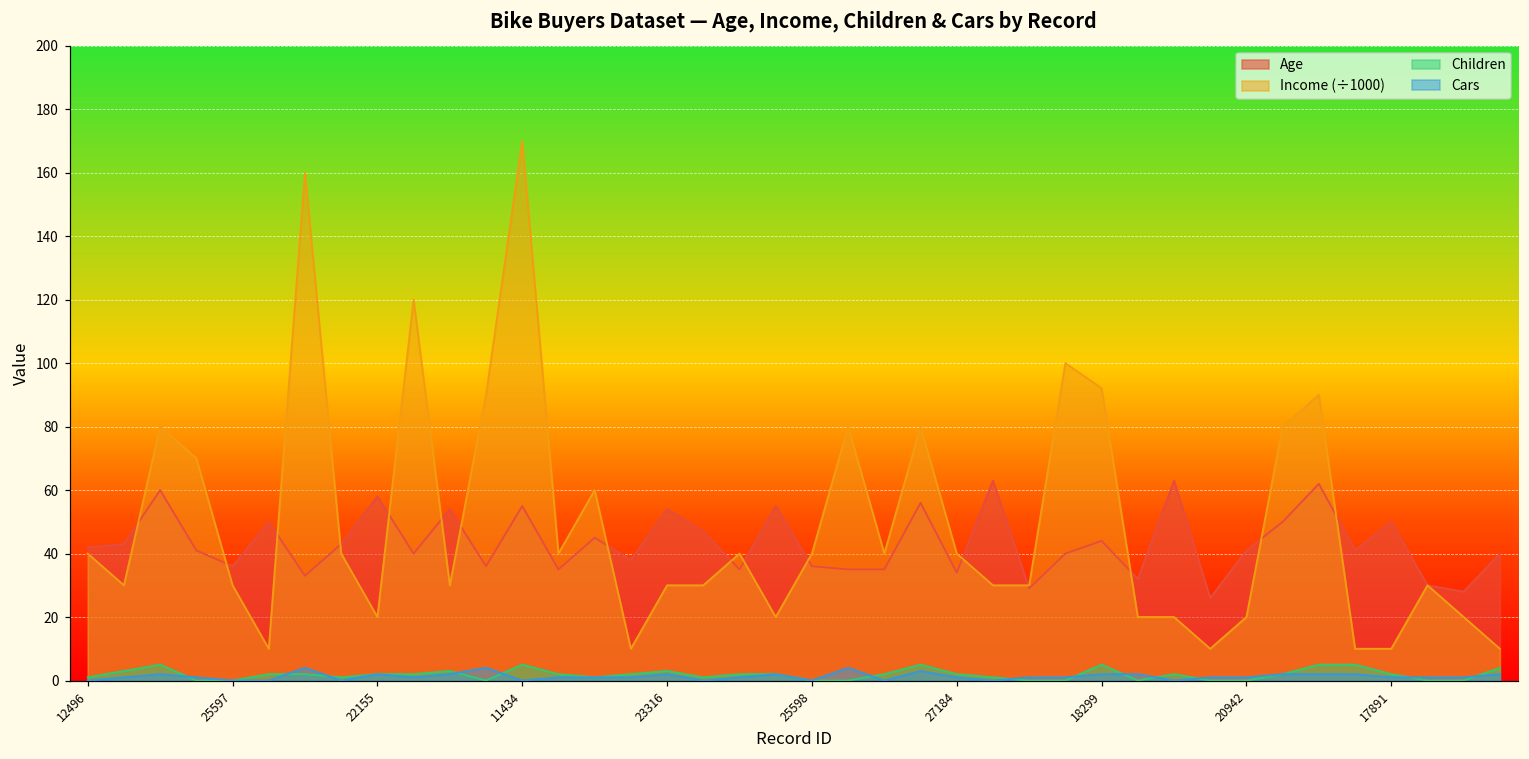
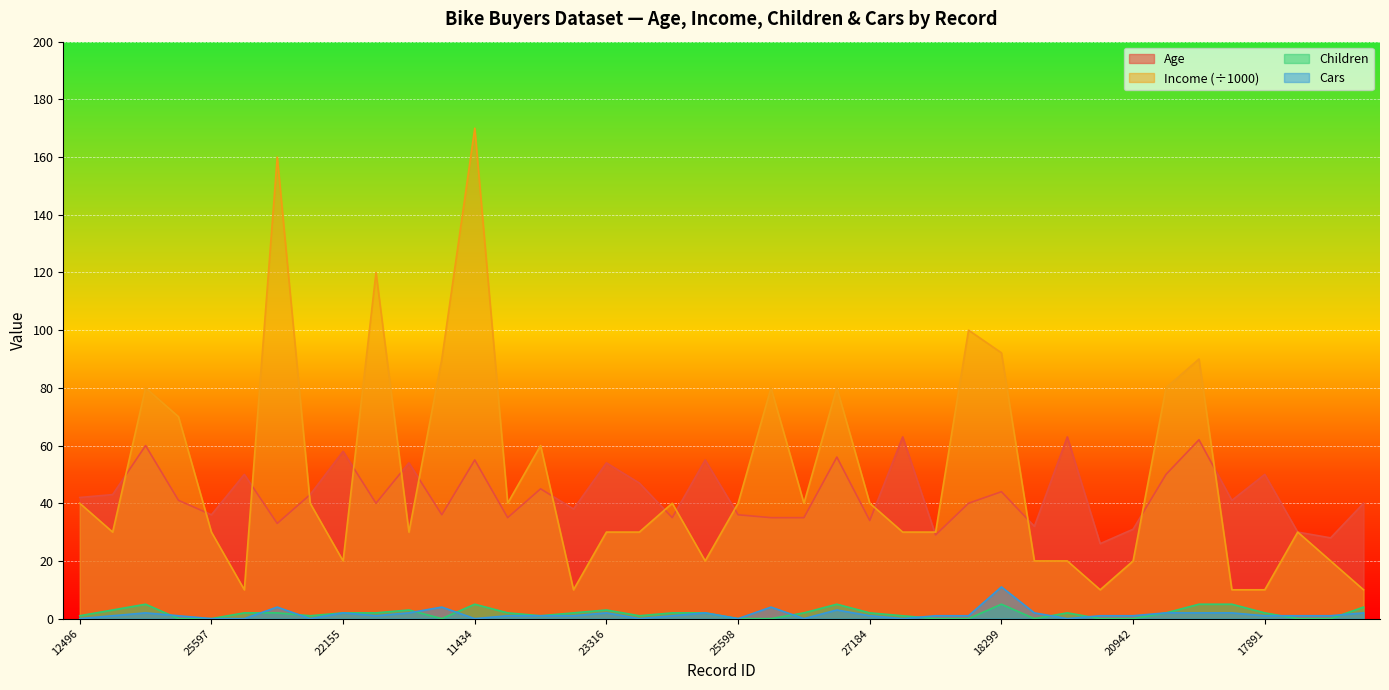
Cars, 18299: 2 -> 11
Age, 20942: 41 -> 31
